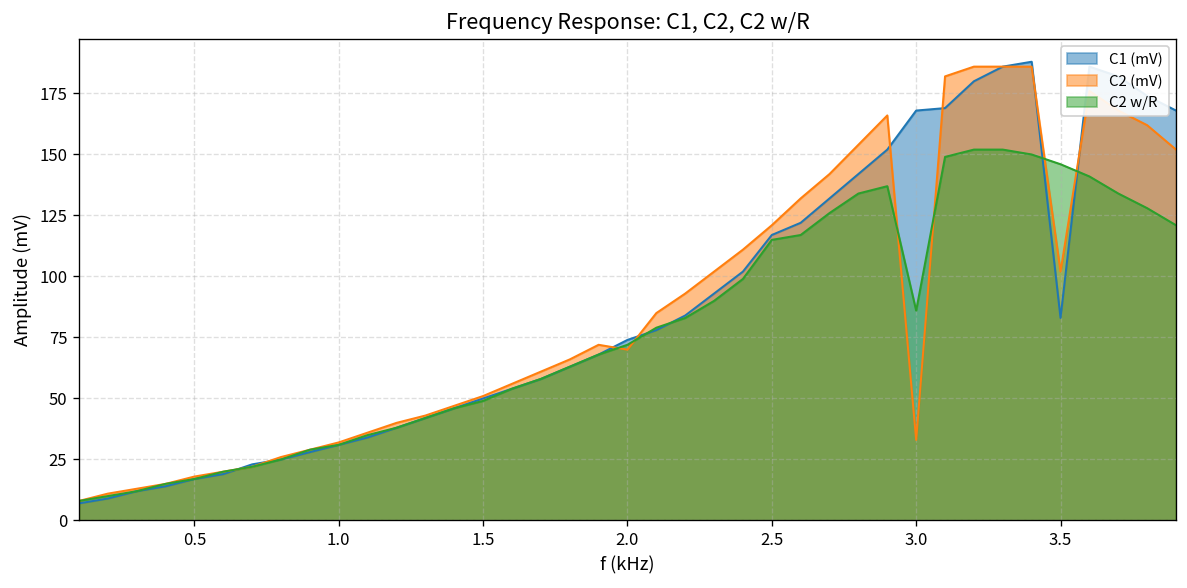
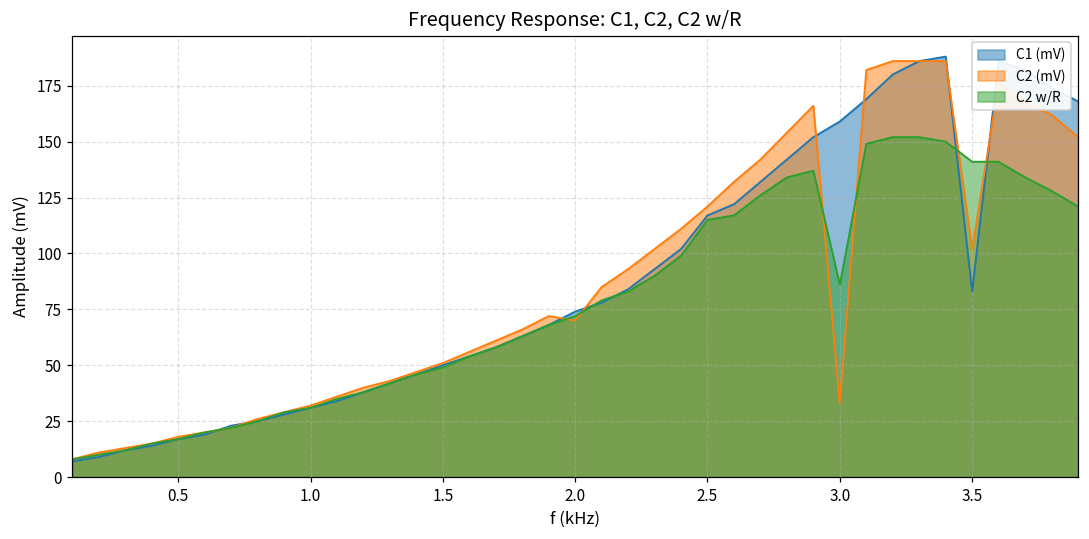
C1 (mV), 3.0: 168 -> 159
C2 w/R, 3.5: 146 -> 141
